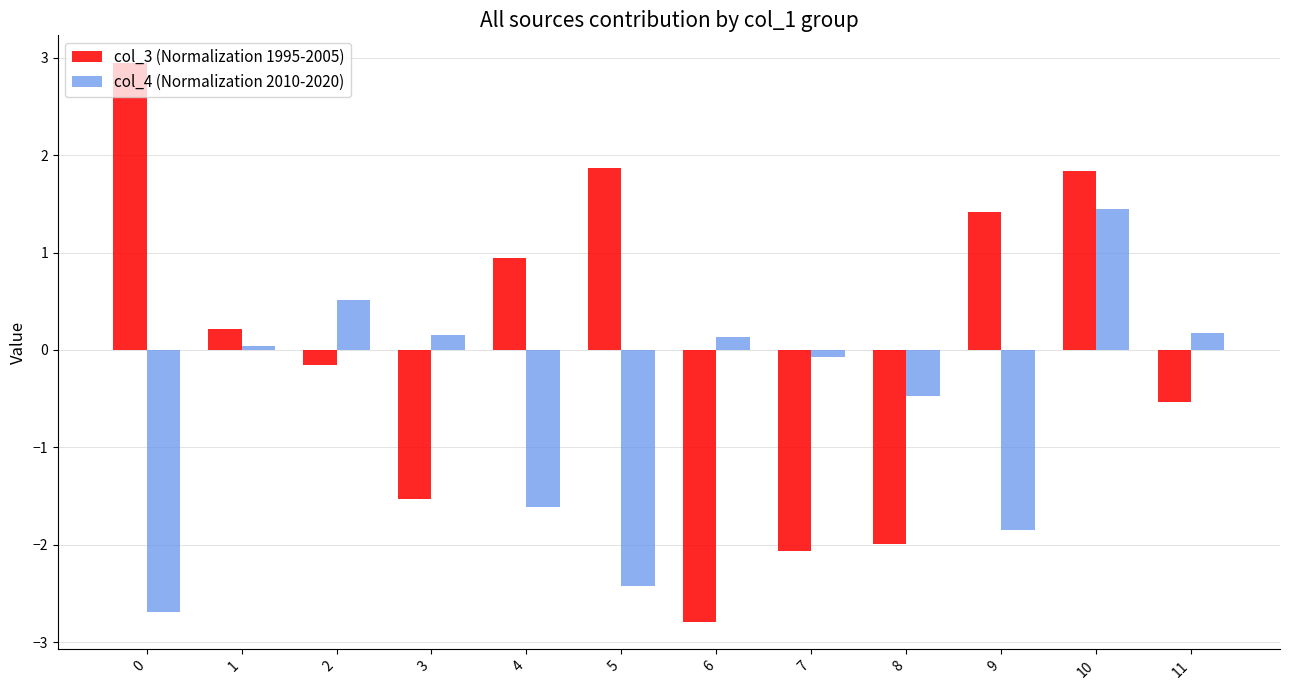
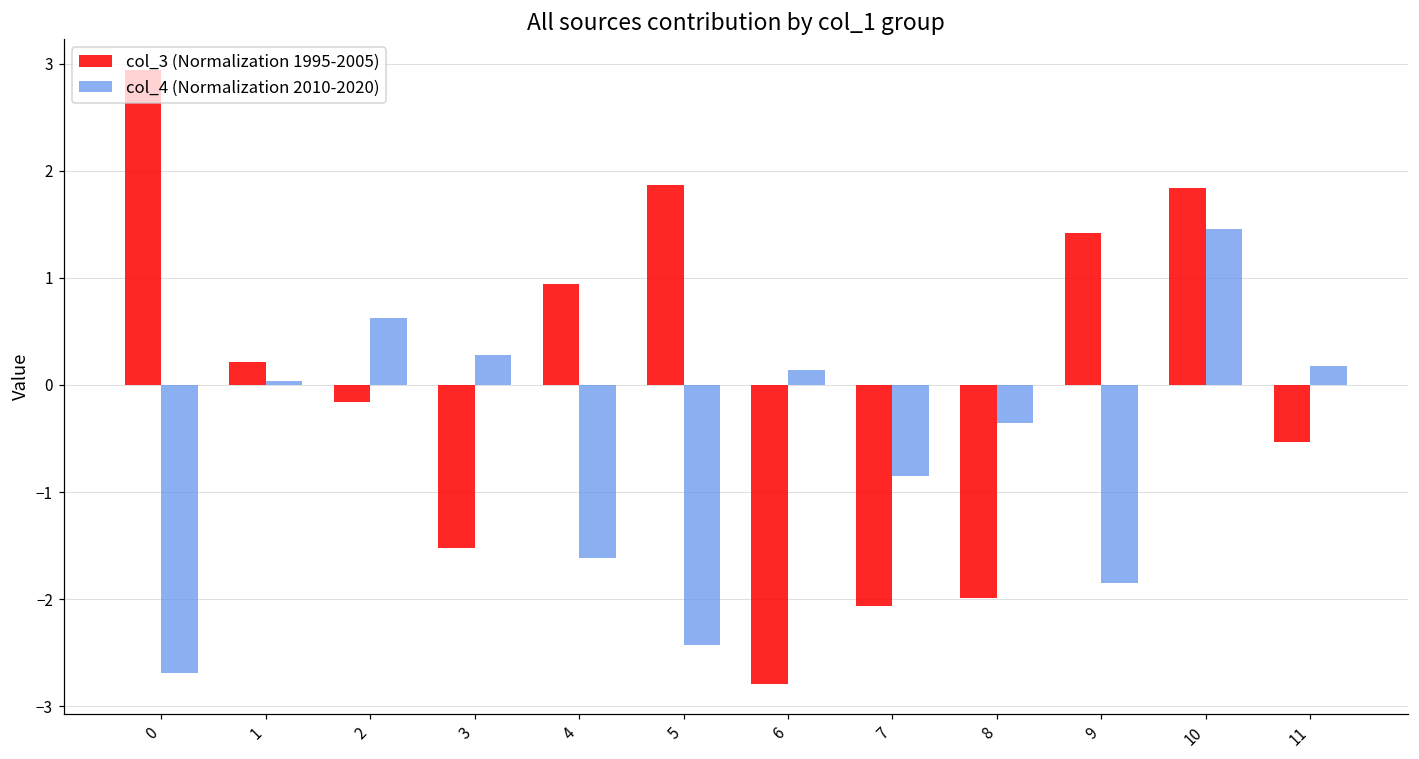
col_4 (Normalization 2010-2020), 2: 0.5 -> 0.6
col_4 (Normalization 2010-2020), 3: 0.2 -> 0.3
col_4 (Normalization 2010-2020), 7: -0.1 -> -0.9
col_4 (Normalization 2010-2020), 8: -0.5 -> -0.4
